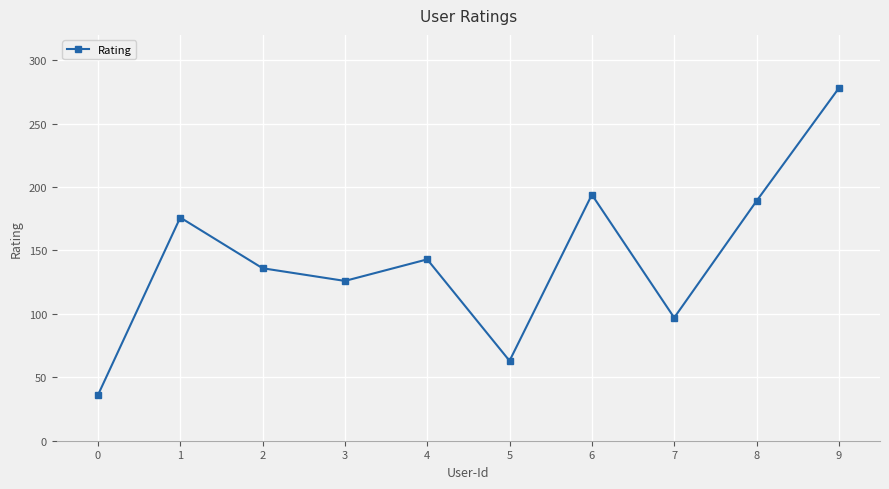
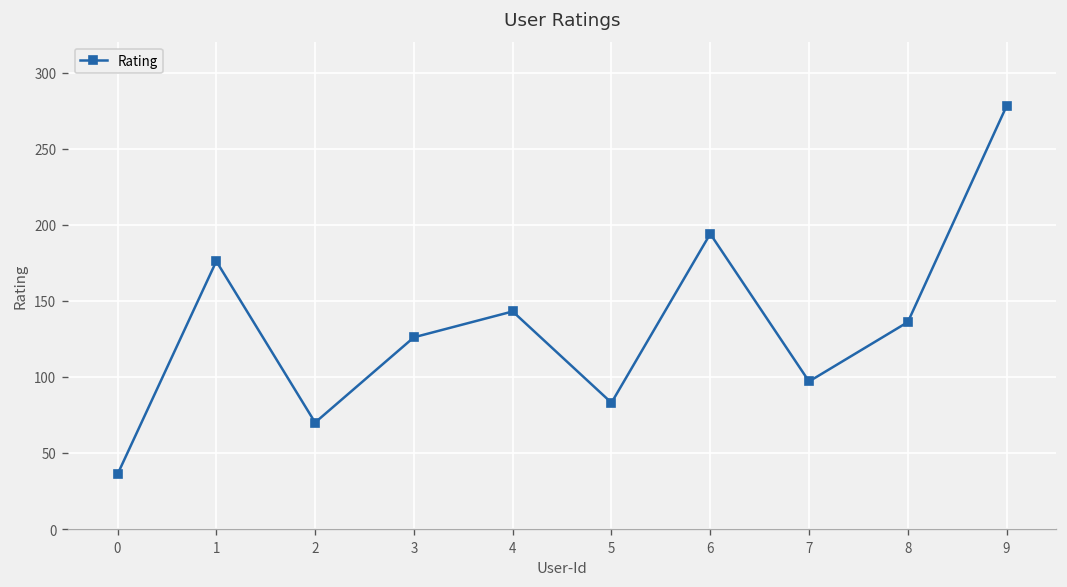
2: 136 -> 70
5: 63 -> 83
8: 189 -> 136
